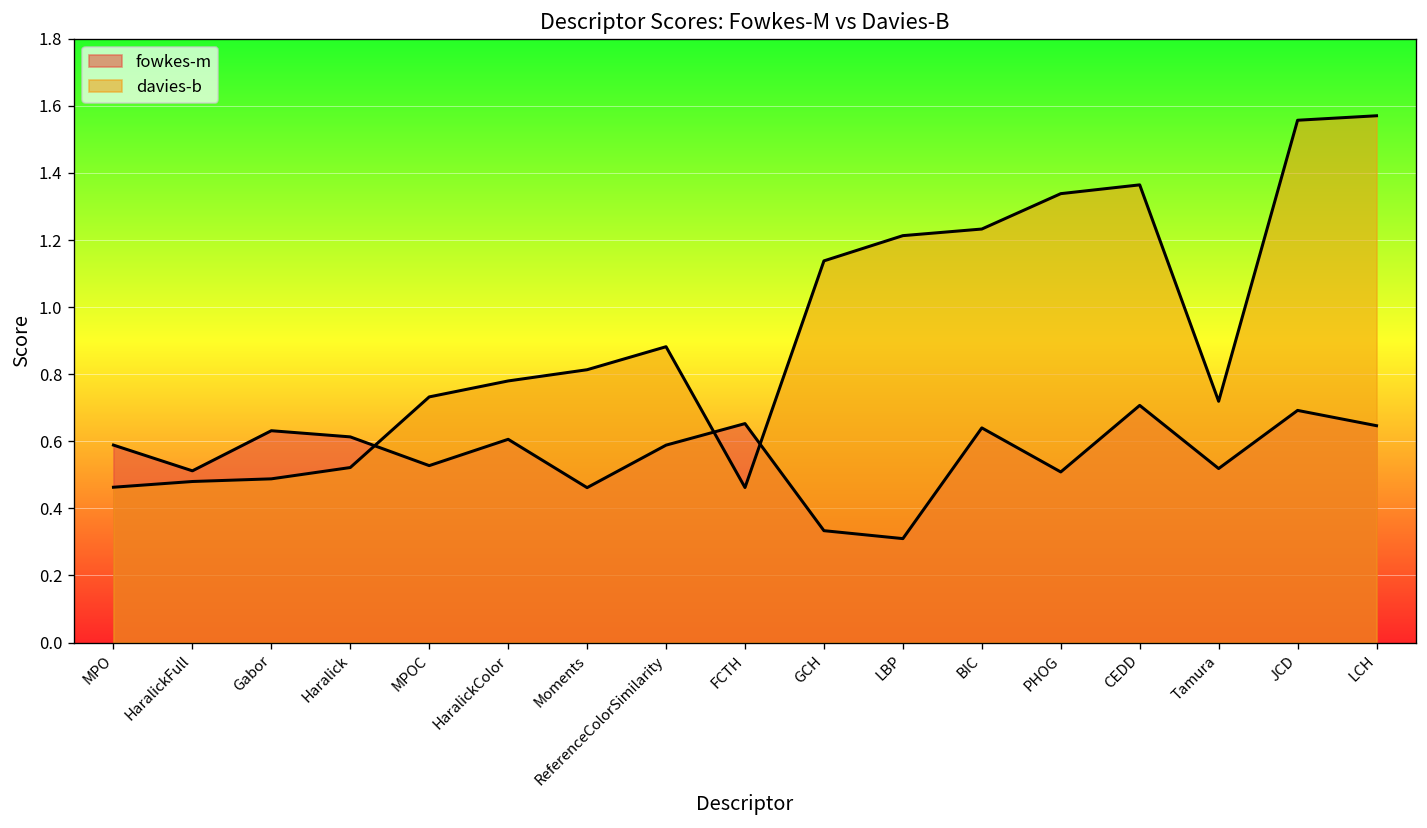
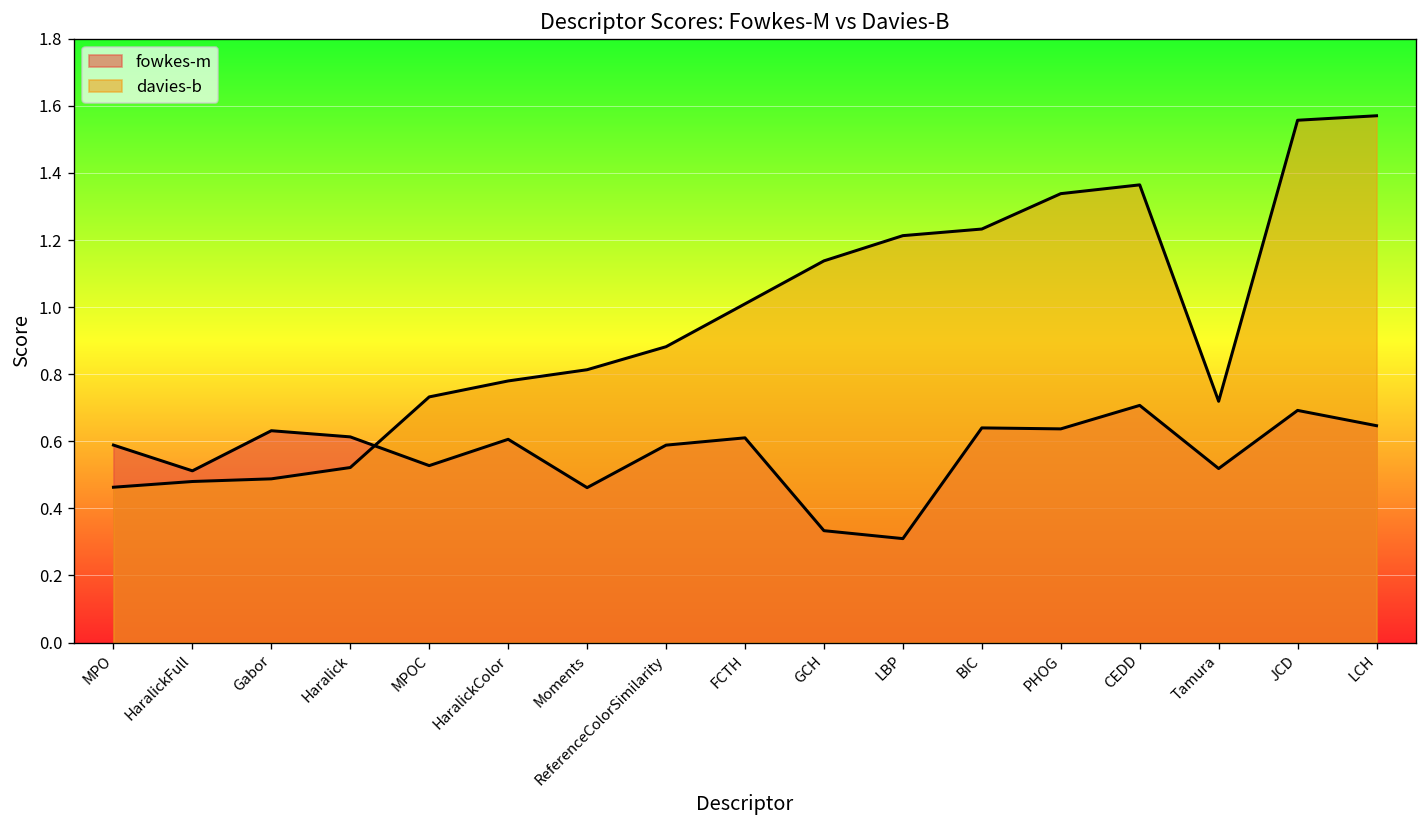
fowkes-m, FCTH: 0.65 -> 0.61
davies-b, FCTH: 0.46 -> 1.01
fowkes-m, PHOG: 0.51 -> 0.64
